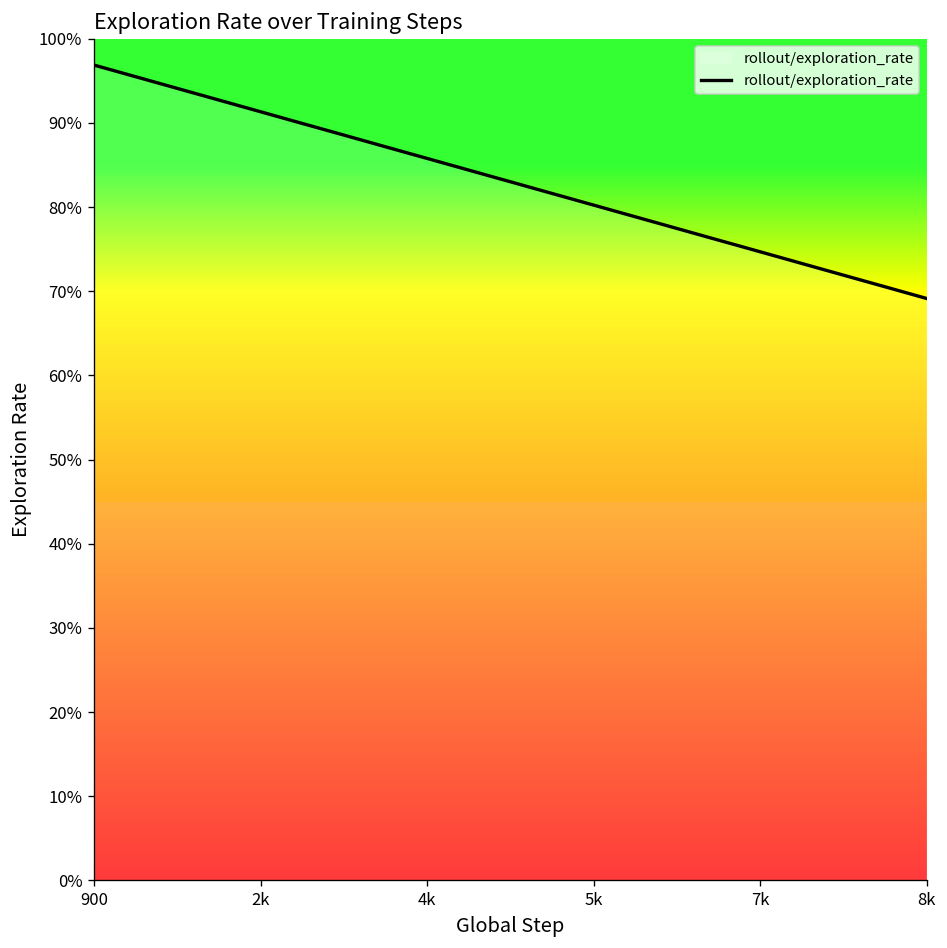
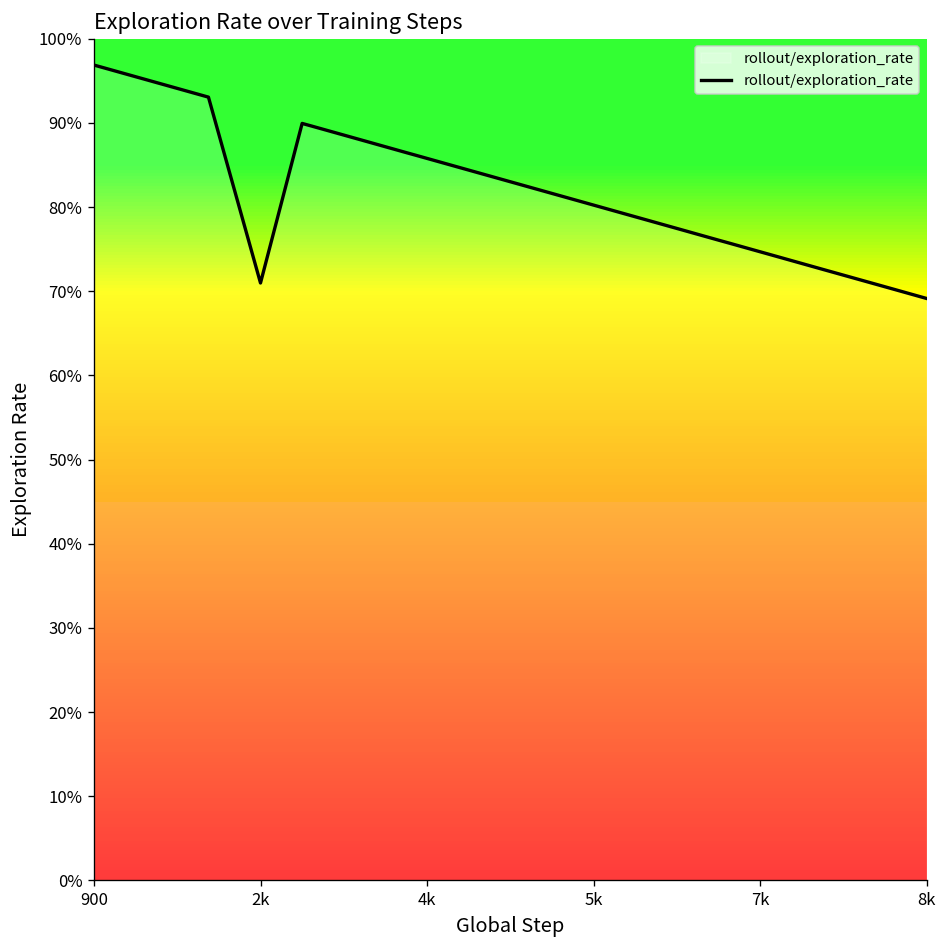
2k: 91% -> 71%
